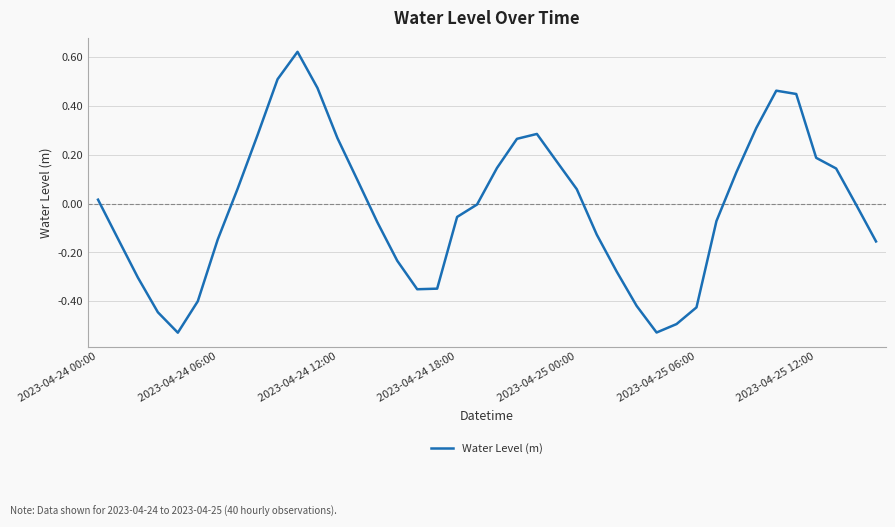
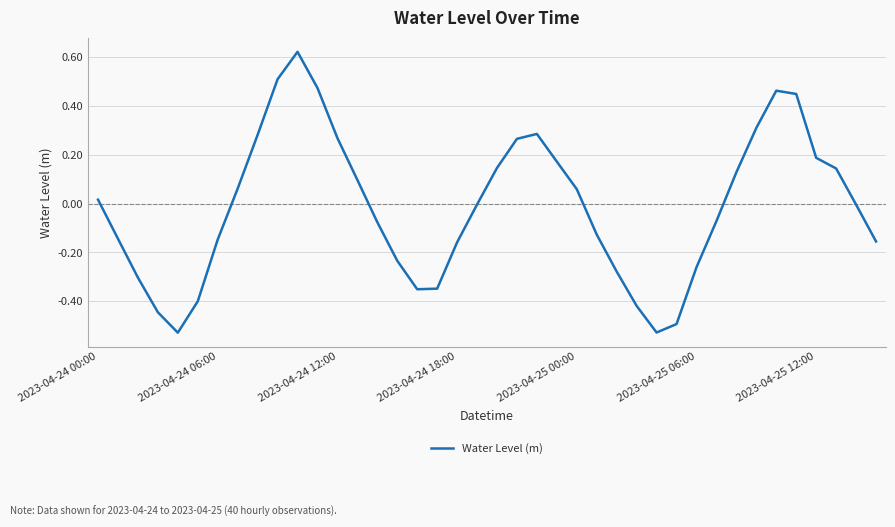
2023-04-24 18:00: -0.05 -> -0.16
2023-04-25 06:00: -0.43 -> -0.26
